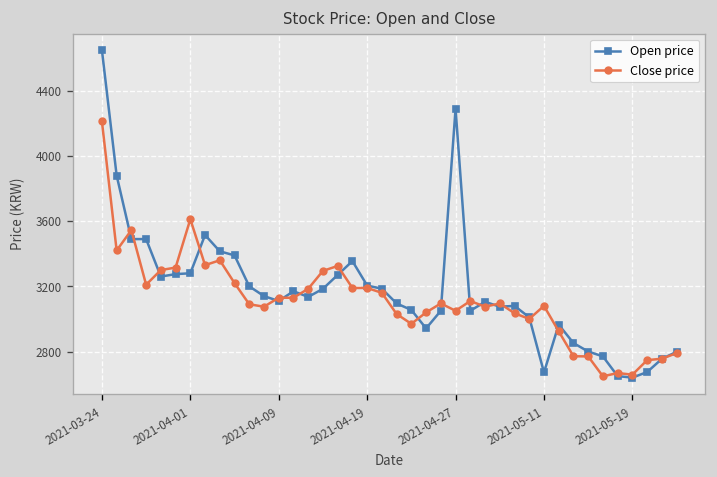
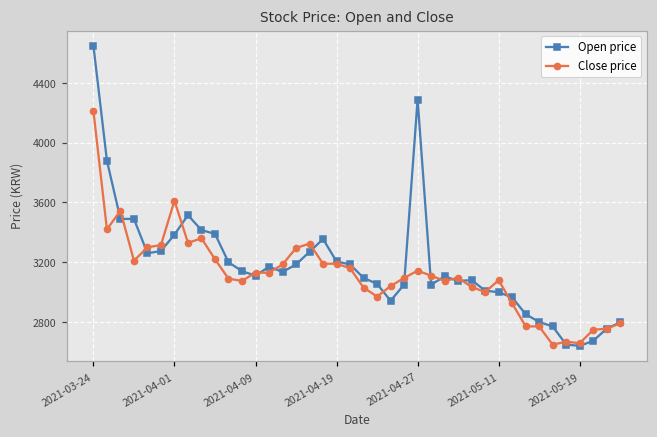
Open price, 2021-04-01: 3280 -> 3390
Close price, 2021-04-27: 3050 -> 3140
Open price, 2021-05-11: 2670 -> 3000
